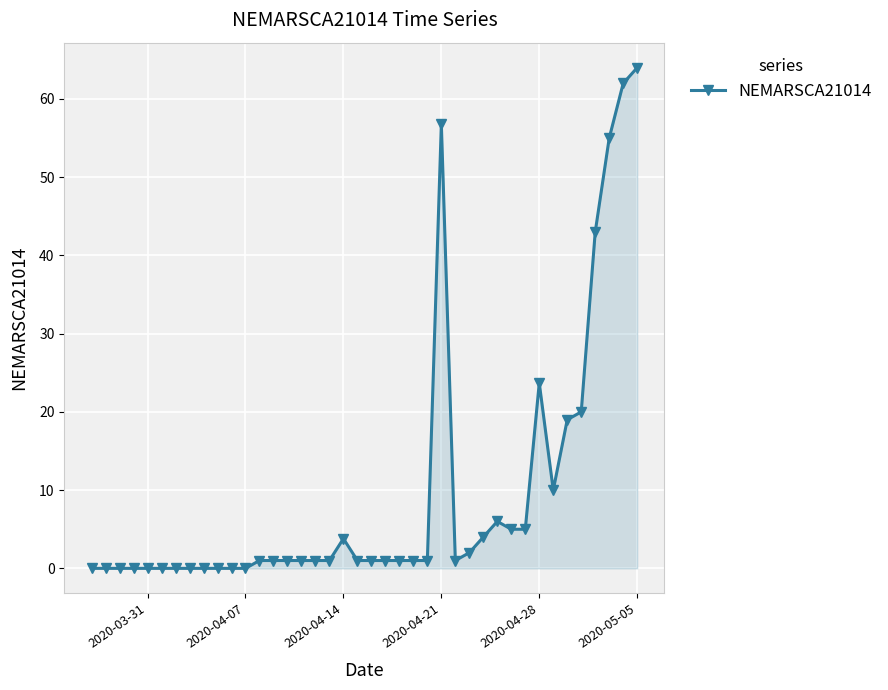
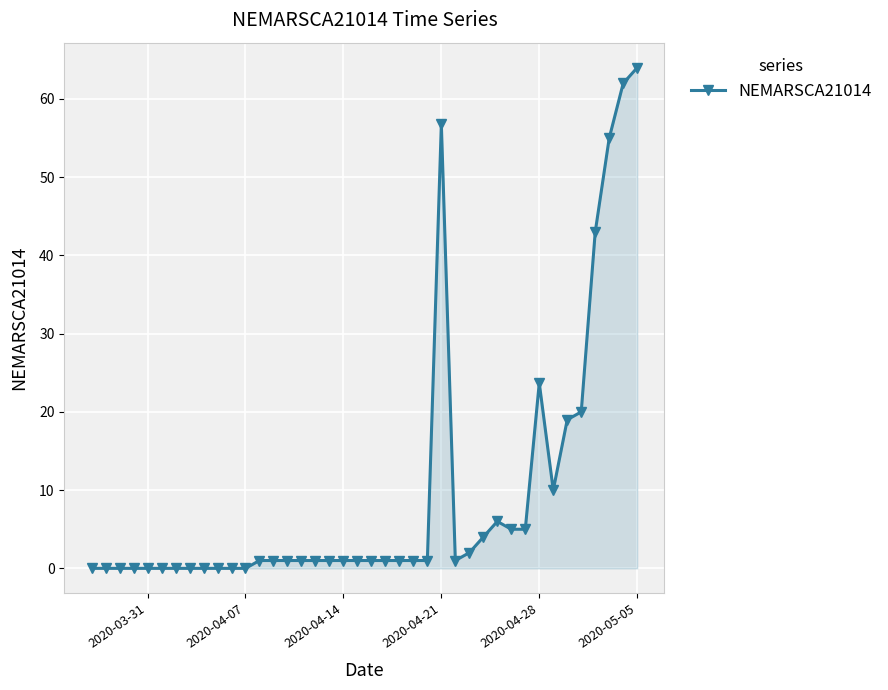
2020-04-14: 4 -> 1
